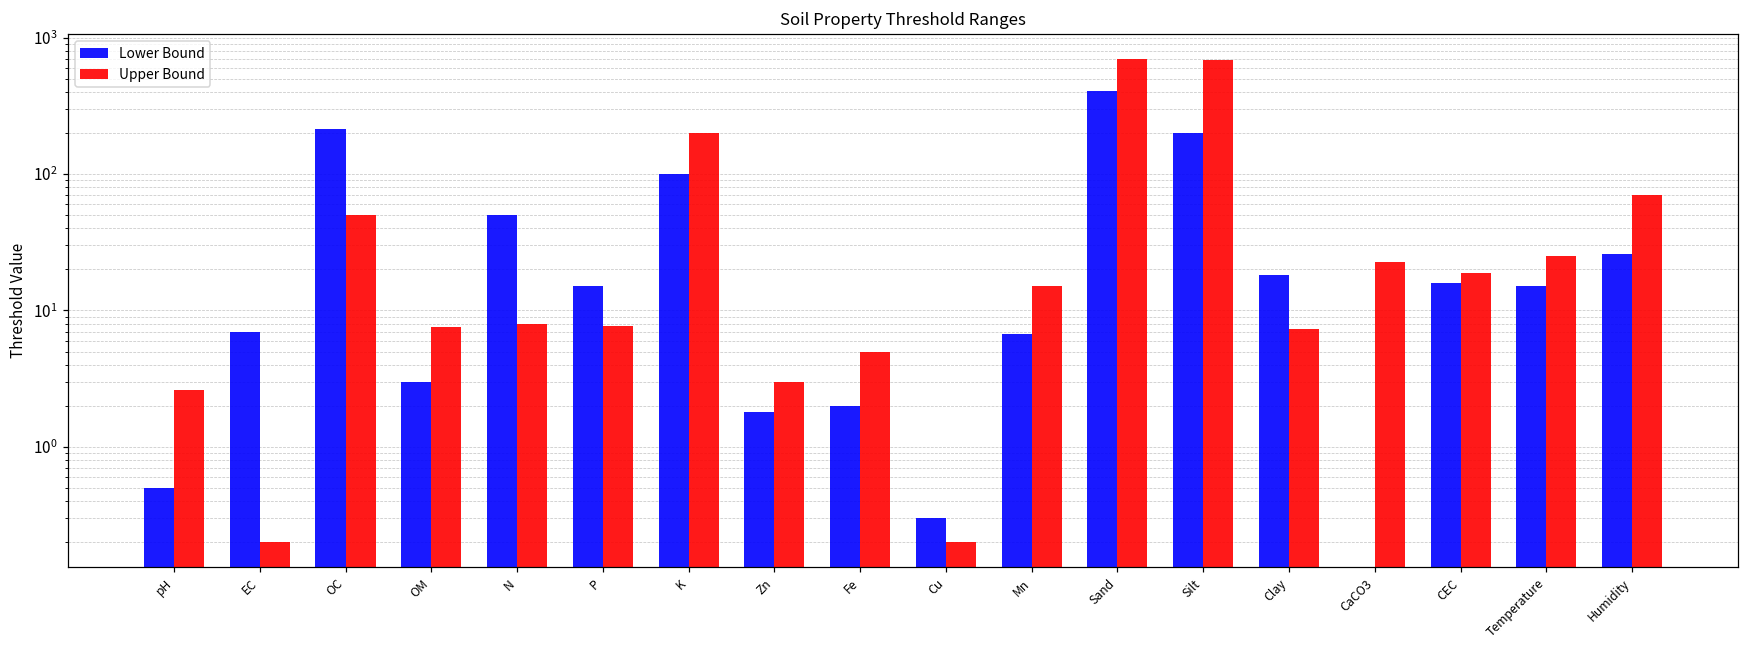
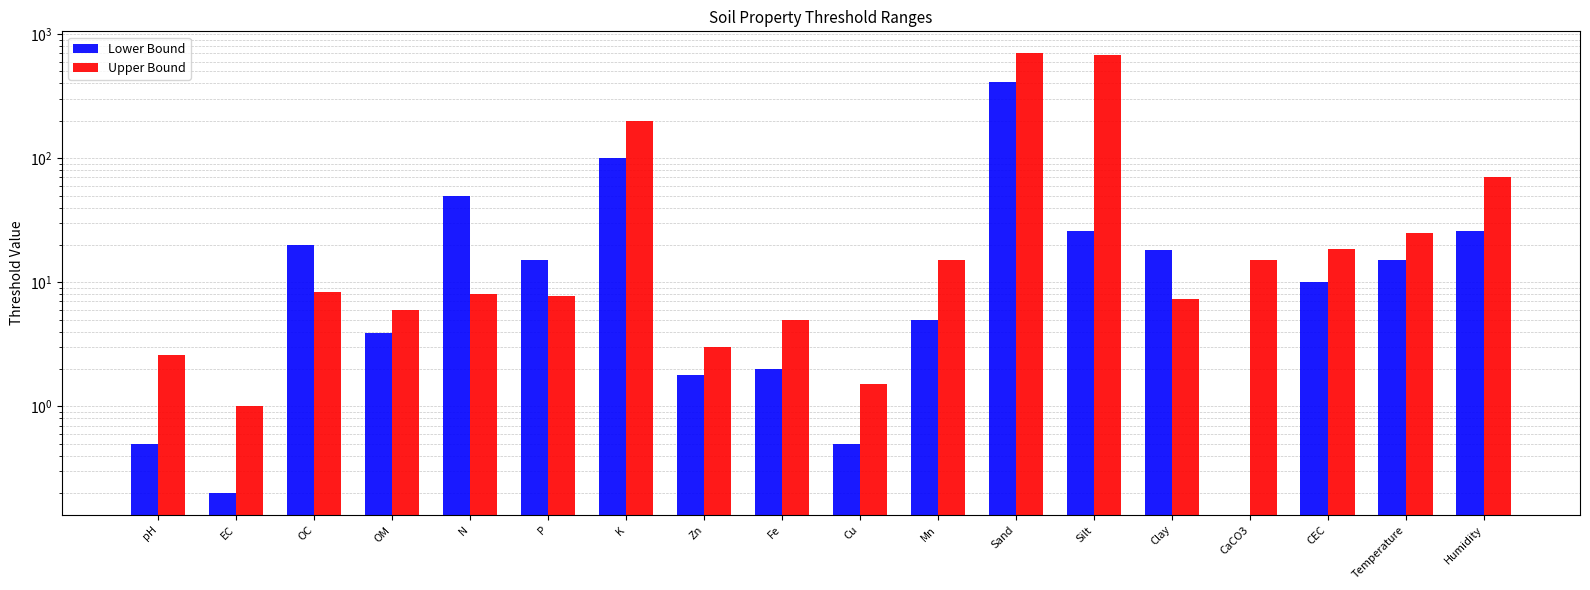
Lower Bound, EC: 7 -> 0.2
Upper Bound, EC: 0.2 -> 1.0
Lower Bound, OC: 210 -> 20
Upper Bound, OC: 50 -> 8
Lower Bound, OM: 3.0 -> 3.9
Upper Bound, OM: 8 -> 6
Lower Bound, Cu: 0.3 -> 0.5
Upper Bound, Cu: 0.2 -> 1.5
Lower Bound, Mn: 7 -> 5.0
Lower Bound, Silt: 200 -> 26
Upper Bound, CaCO3: 23 -> 15
Lower Bound, CEC: 16 -> 10
